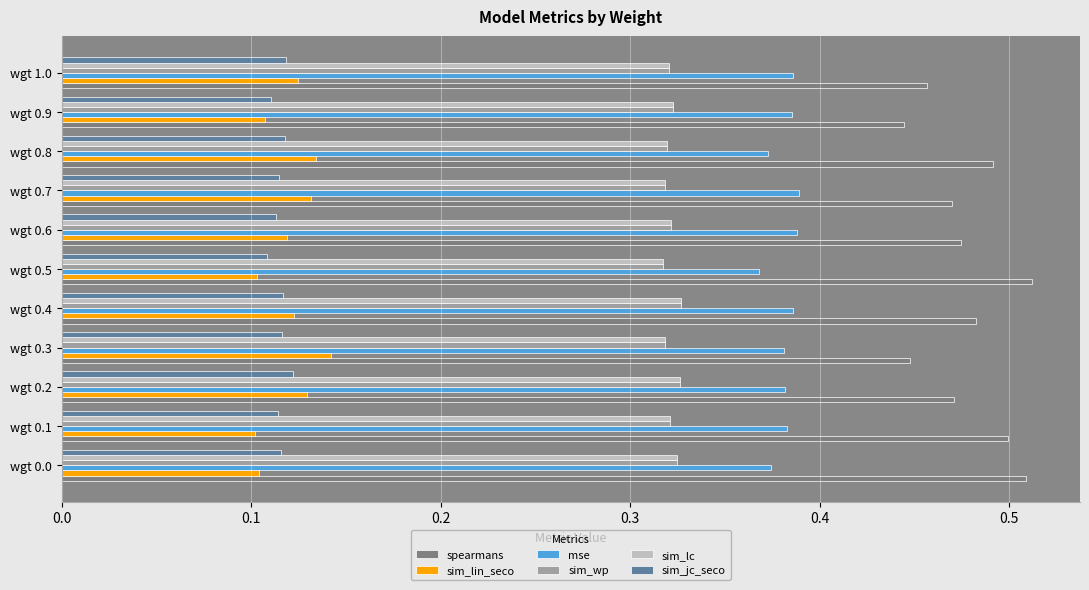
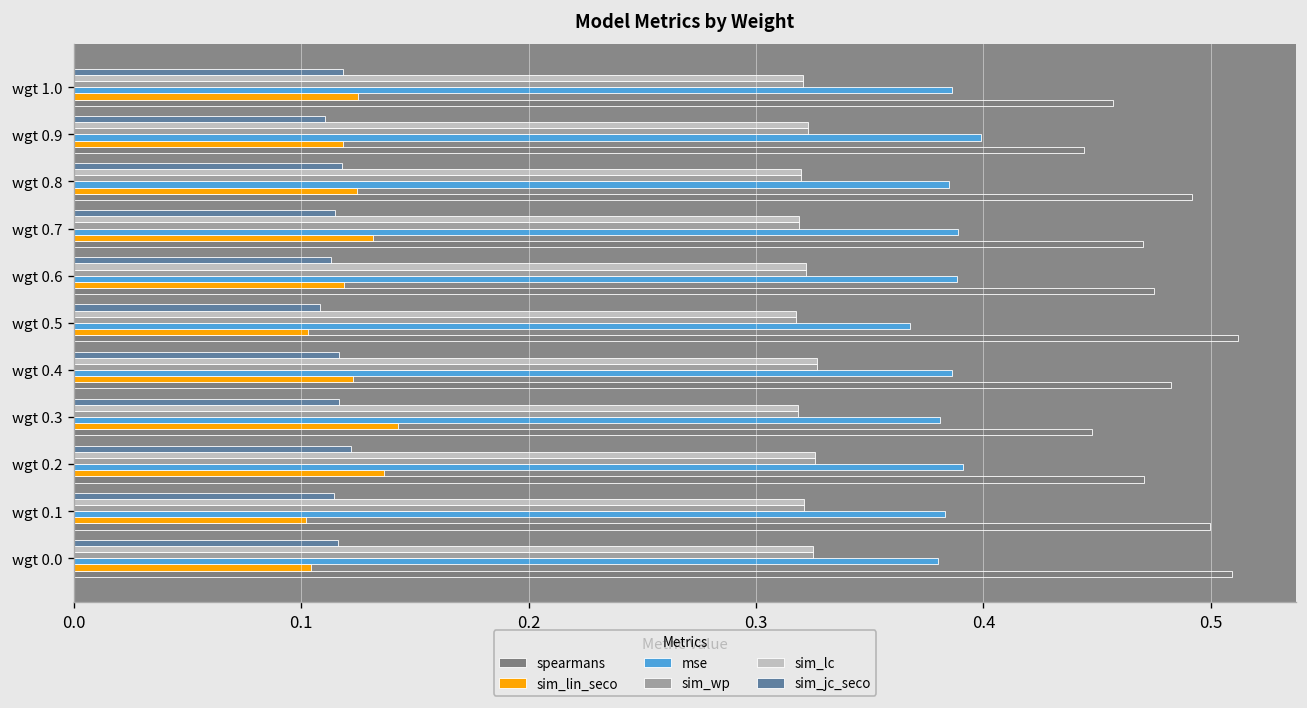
mse, wgt 0.9: 0.385 -> 0.399
sim_lin_seco, wgt 0.9: 0.107 -> 0.118
mse, wgt 0.8: 0.373 -> 0.385
sim_lin_seco, wgt 0.8: 0.134 -> 0.124
mse, wgt 0.2: 0.382 -> 0.391
sim_lin_seco, wgt 0.2: 0.129 -> 0.136
mse, wgt 0.0: 0.374 -> 0.380
